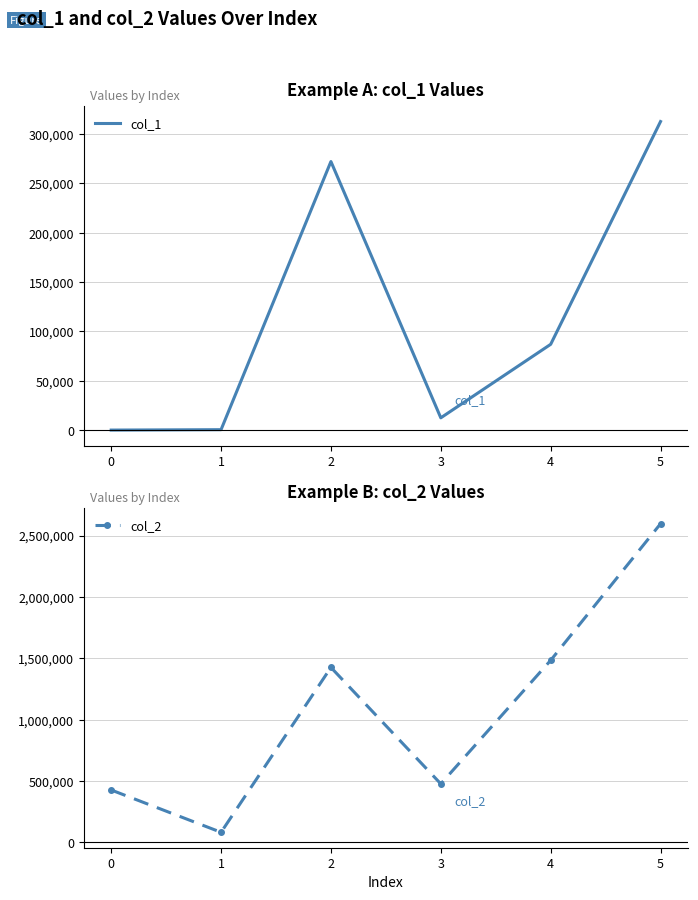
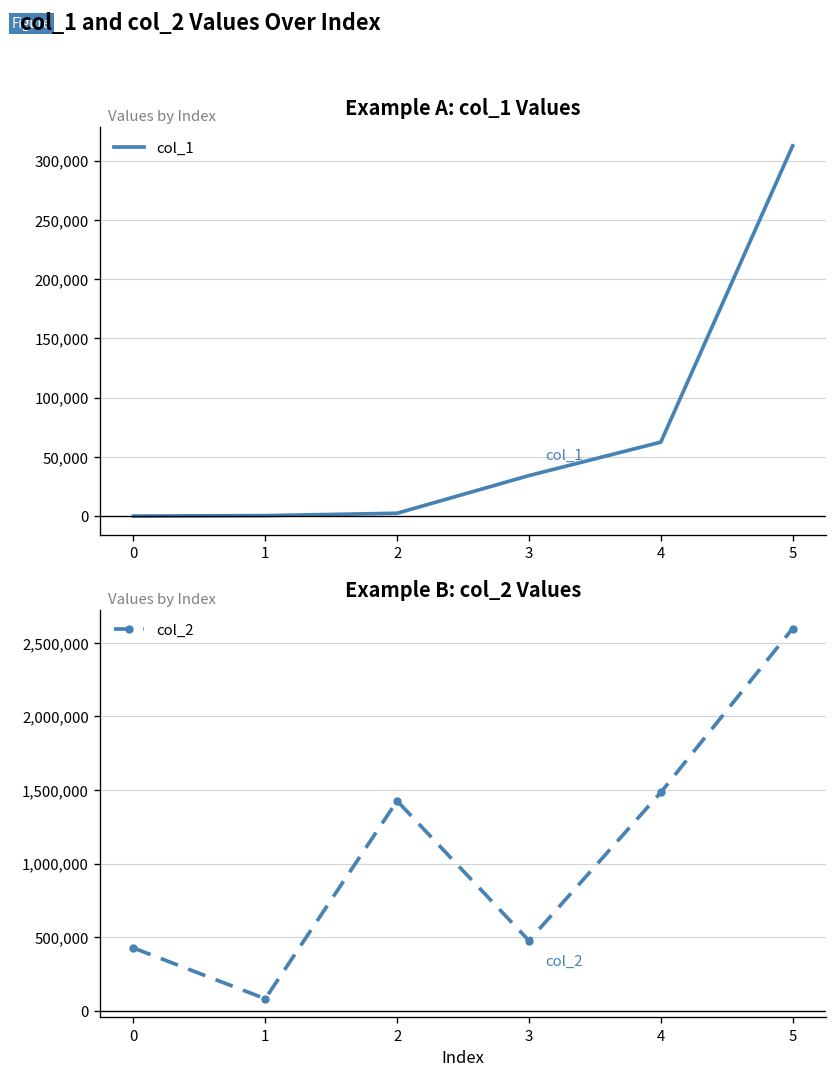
Example A: col_1 Values, 2: 270,000 -> 0
Example A: col_1 Values, 3: 10,000 -> 30,000
Example A: col_1 Values, 4: 90,000 -> 60,000
